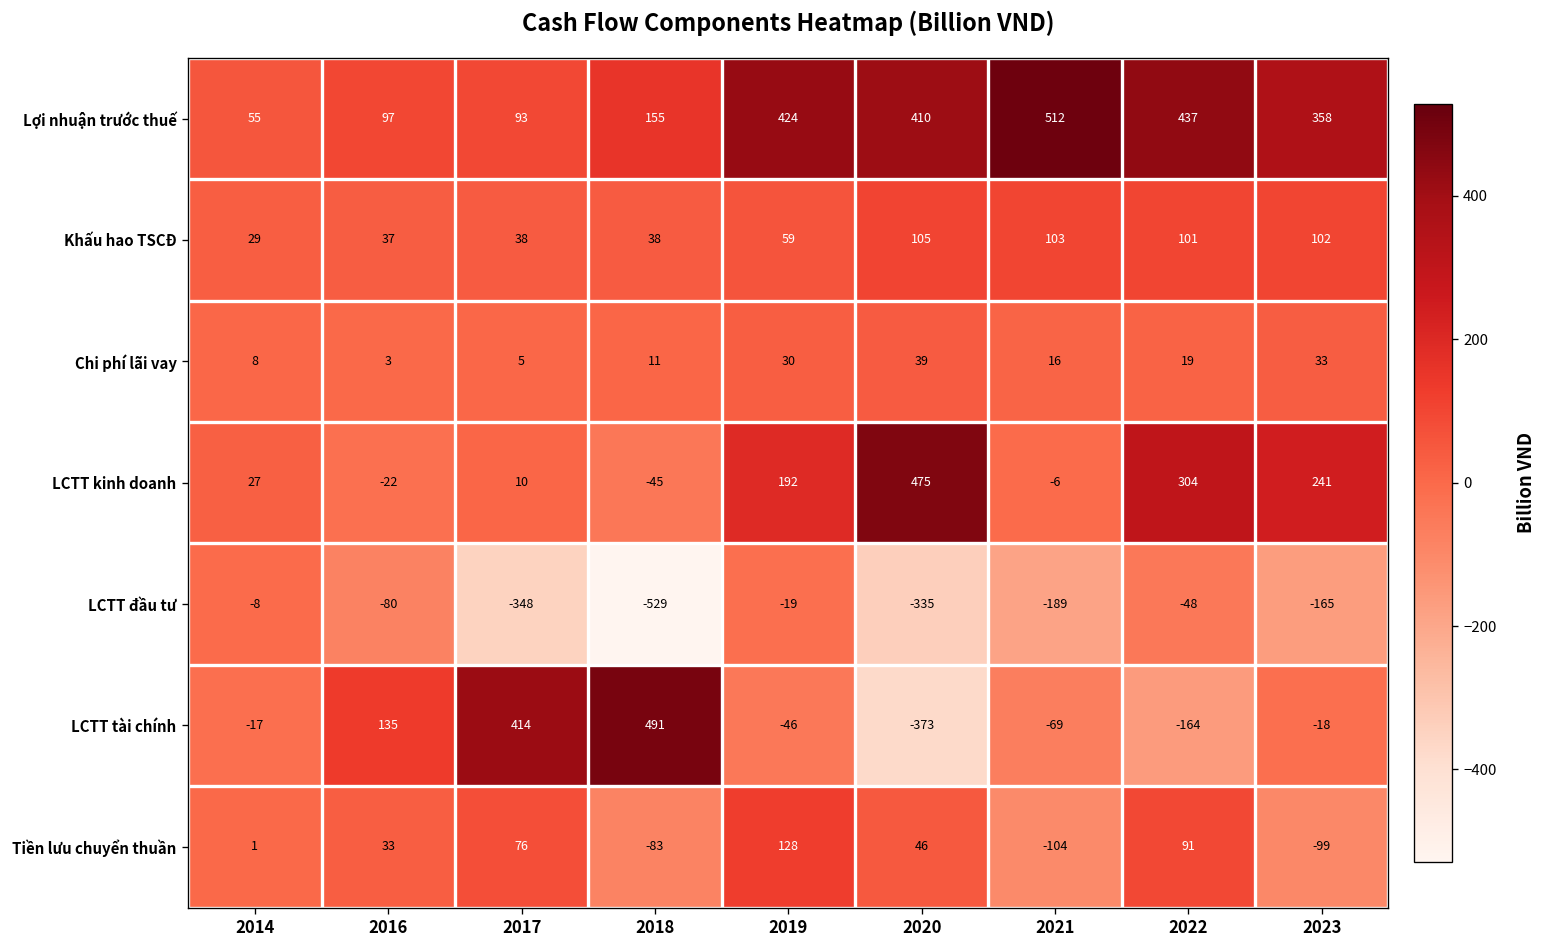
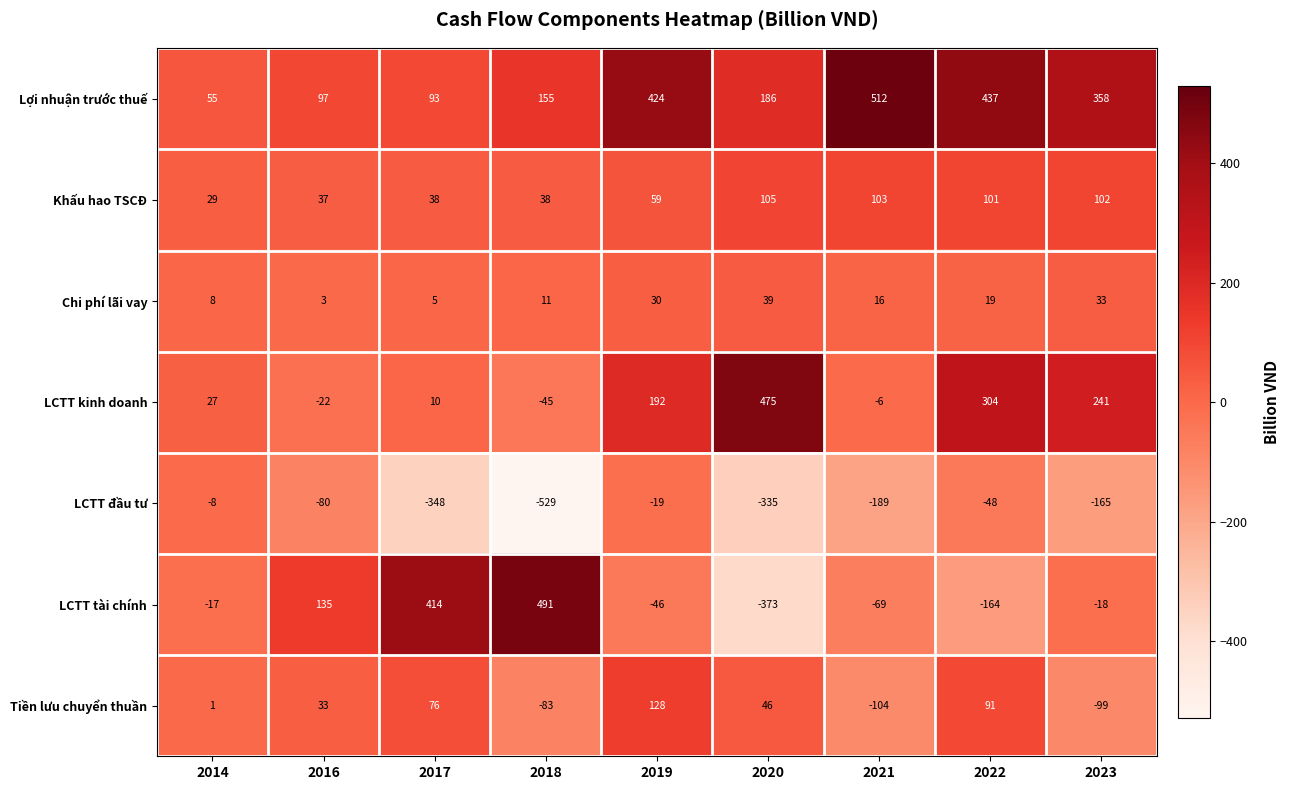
Lợi nhuận trước thuế, 2020: 410 -> 186
